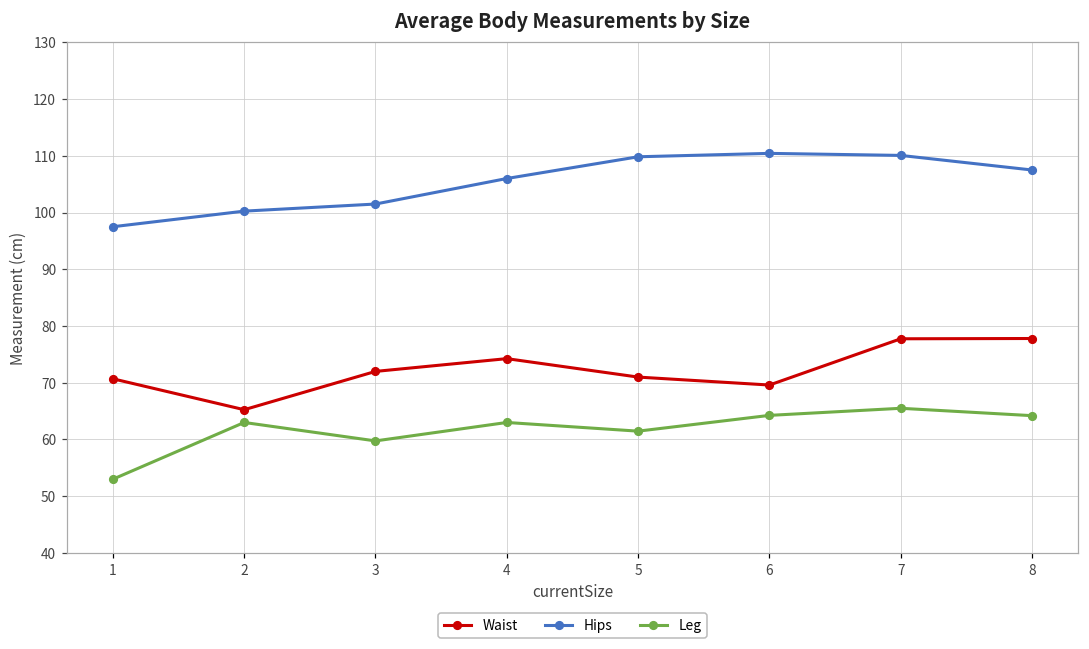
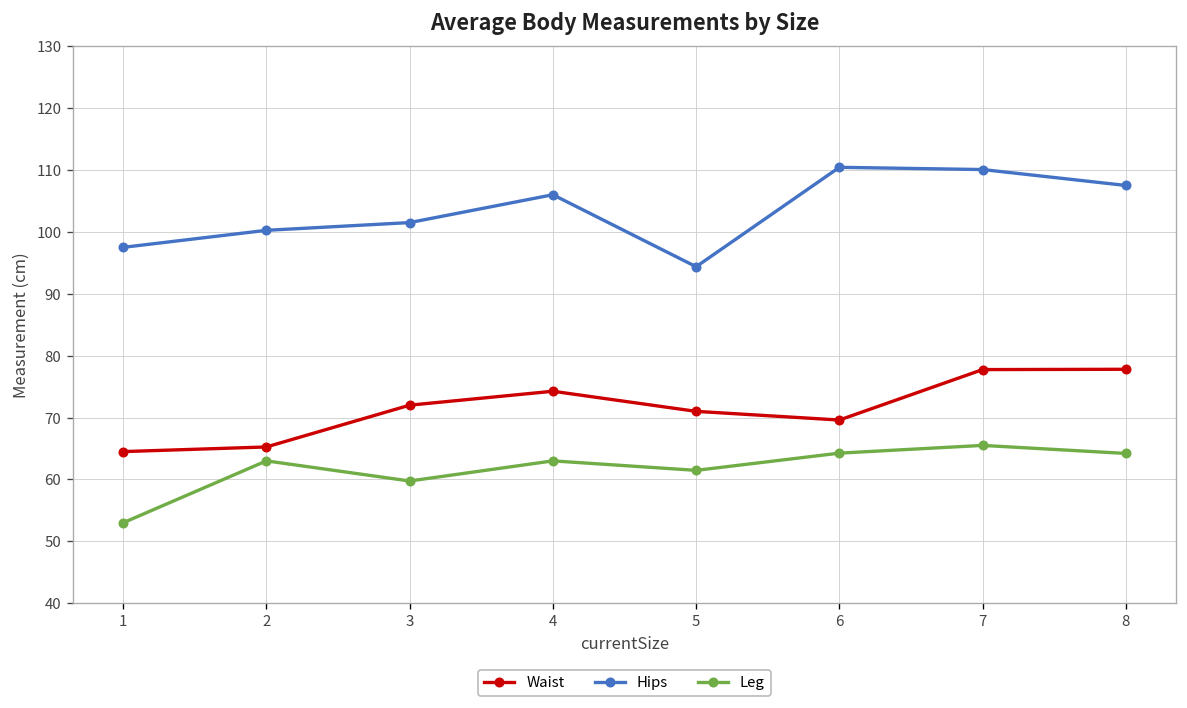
Waist, 1: 71 -> 65
Hips, 5: 110 -> 94
